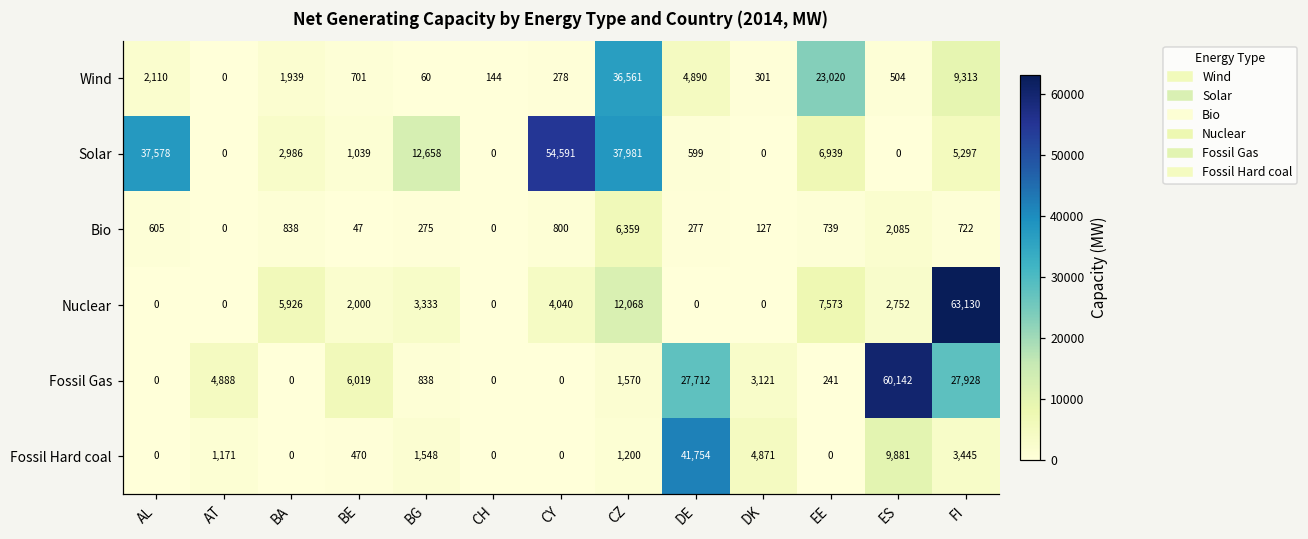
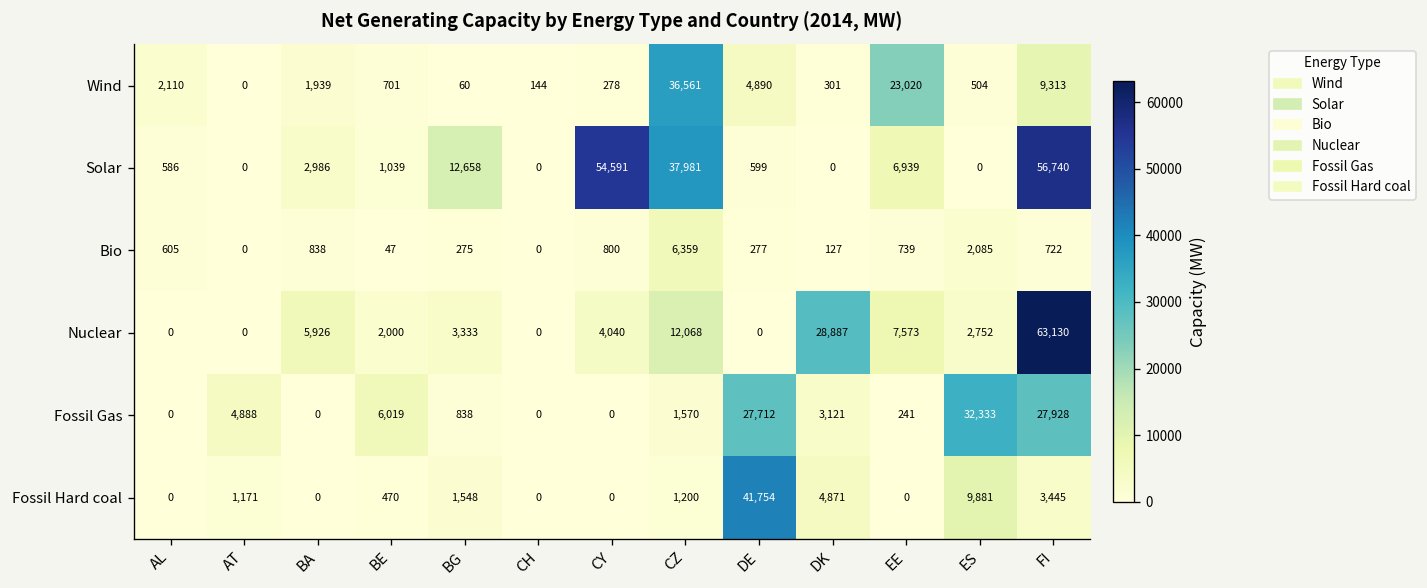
Solar, AL: 37,578 -> 586
Solar, FI: 5,297 -> 56,740
Nuclear, DK: 0 -> 28,887
Fossil Gas, ES: 60,142 -> 32,333
